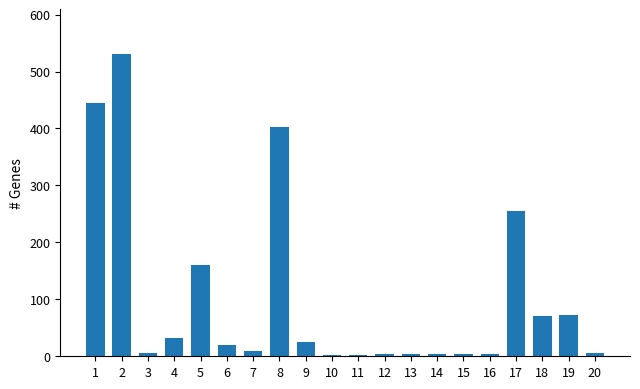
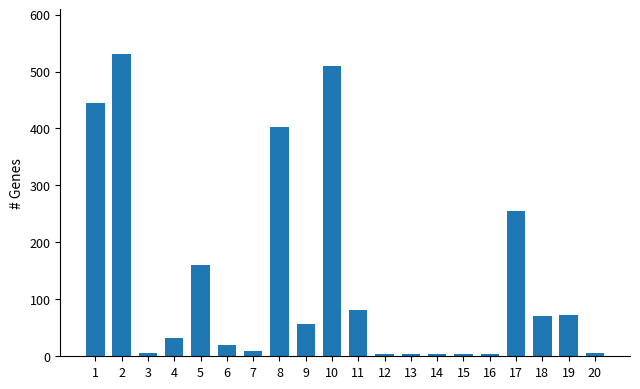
9: 30 -> 60
10: 0 -> 510
11: 0 -> 80
